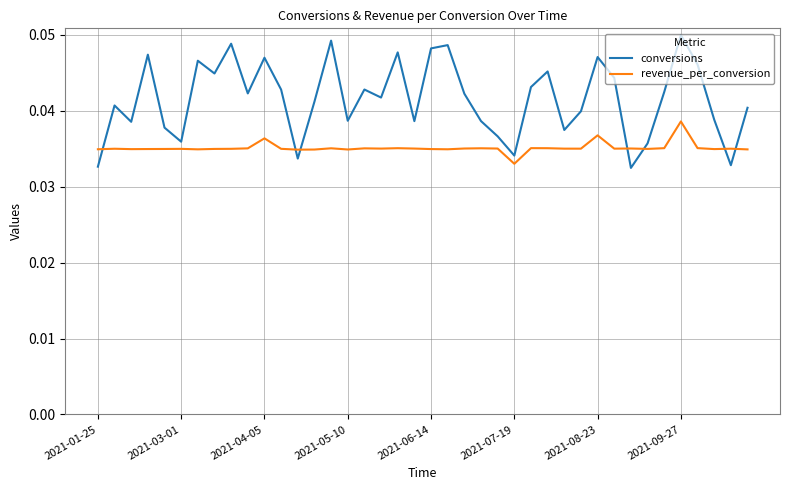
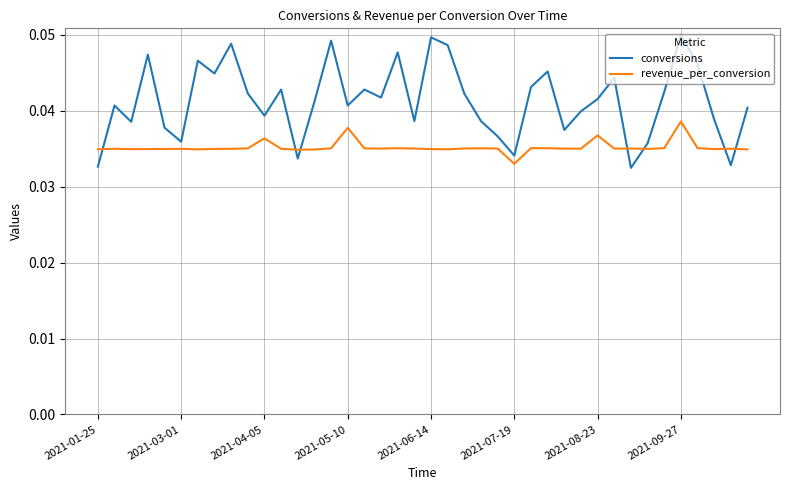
conversions, 2021-04-05: 0.047 -> 0.039
conversions, 2021-05-10: 0.039 -> 0.041
revenue_per_conversion, 2021-05-10: 0.035 -> 0.038
conversions, 2021-06-14: 0.048 -> 0.050
conversions, 2021-08-23: 0.047 -> 0.042
